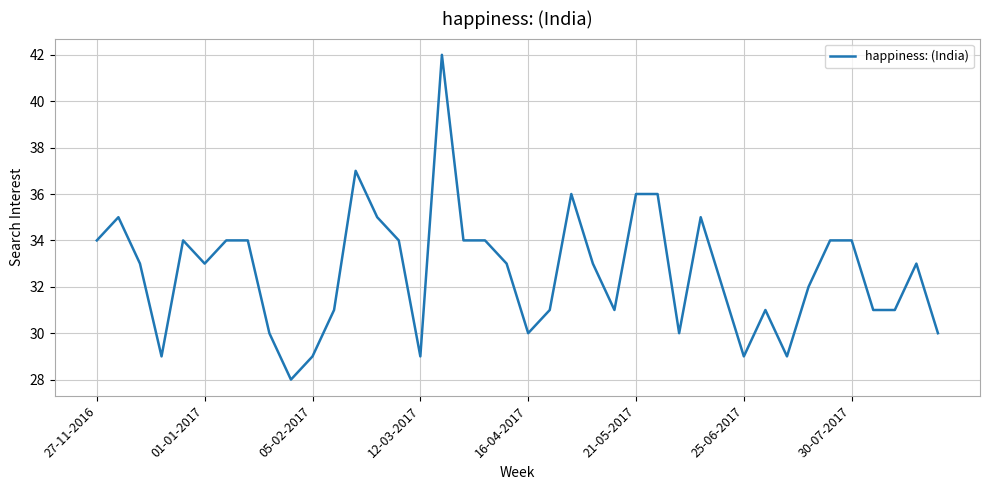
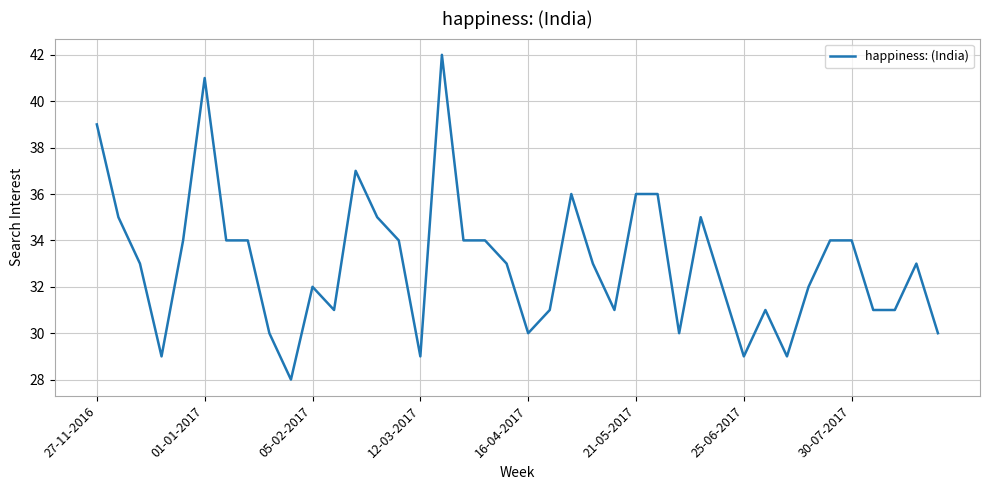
27-11-2016: 34 -> 39
01-01-2017: 33 -> 41
05-02-2017: 29 -> 32
